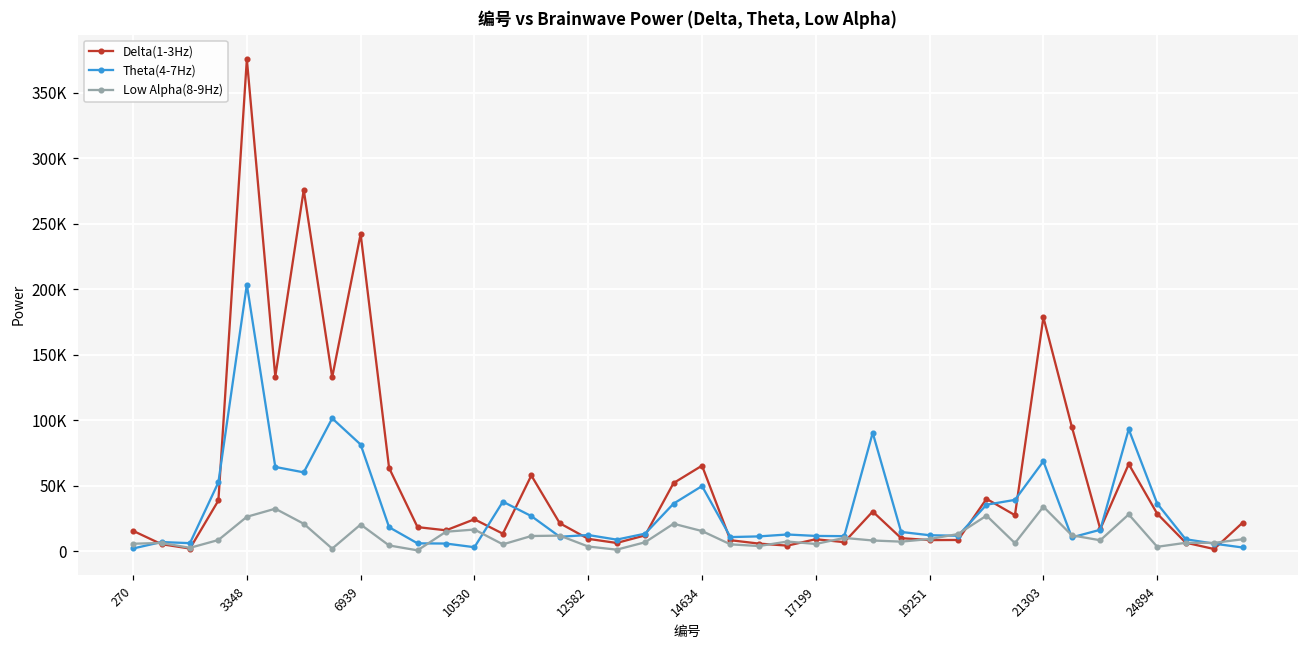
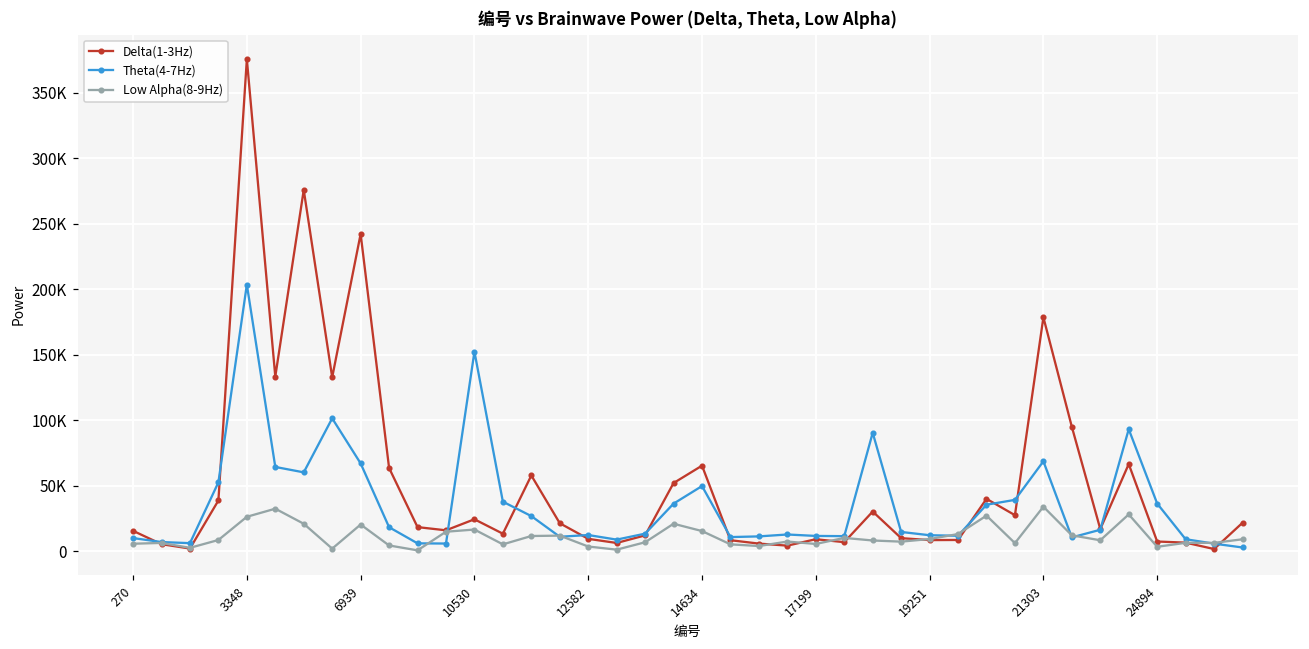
Theta(4-7Hz), 270: 2000 -> 10000
Theta(4-7Hz), 6939: 82000 -> 67000
Theta(4-7Hz), 10530: 3000 -> 152000
Delta(1-3Hz), 24894: 29000 -> 8000
